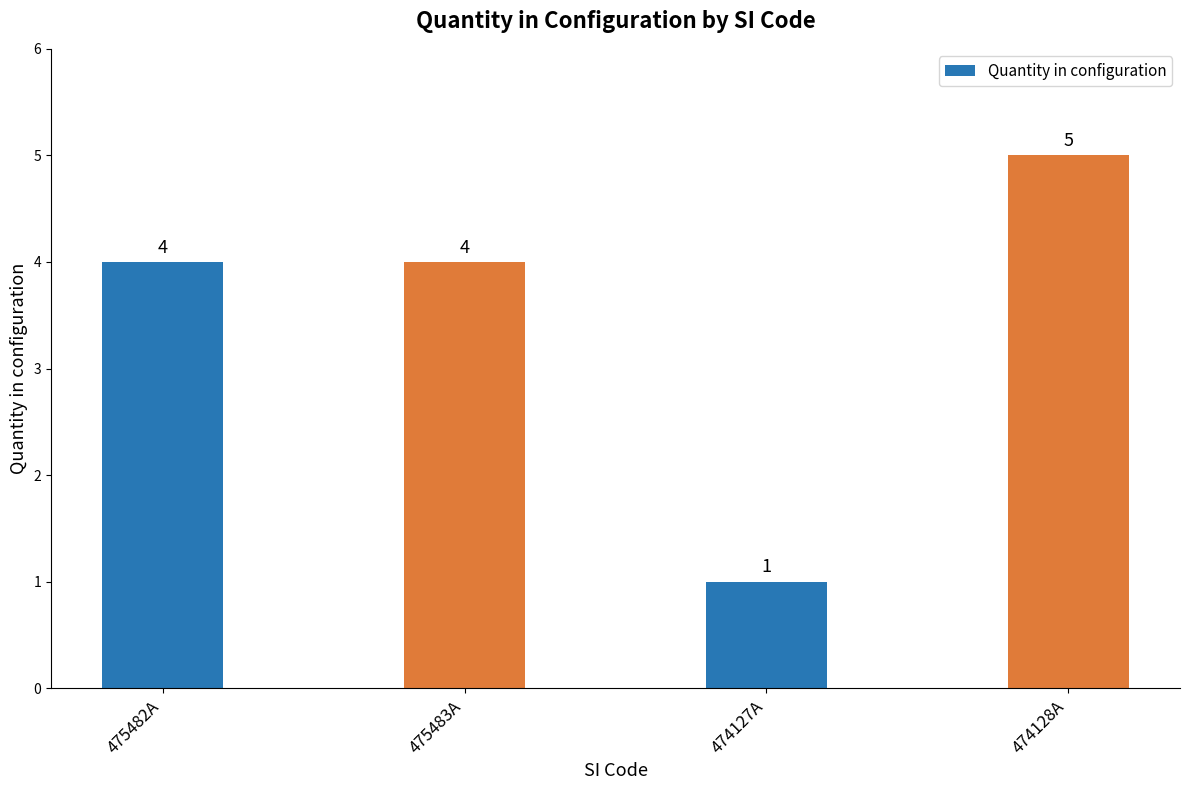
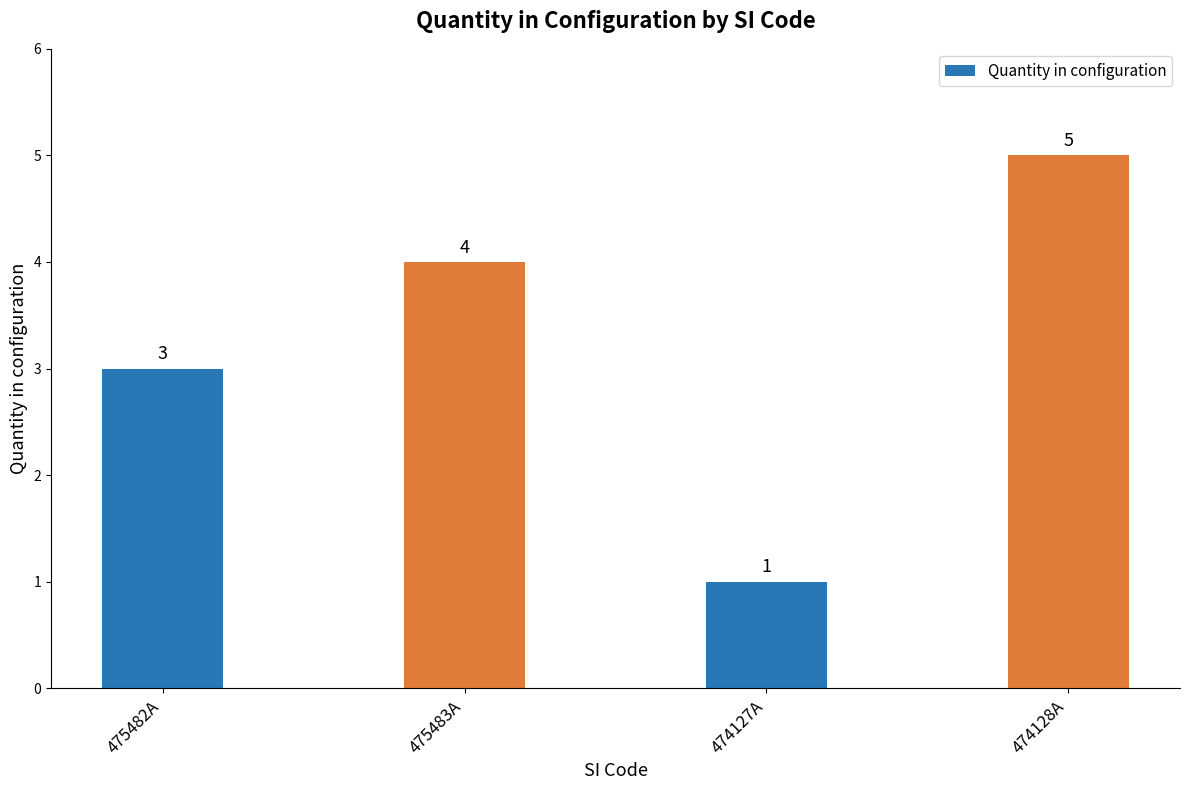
475482A: 4 -> 3
